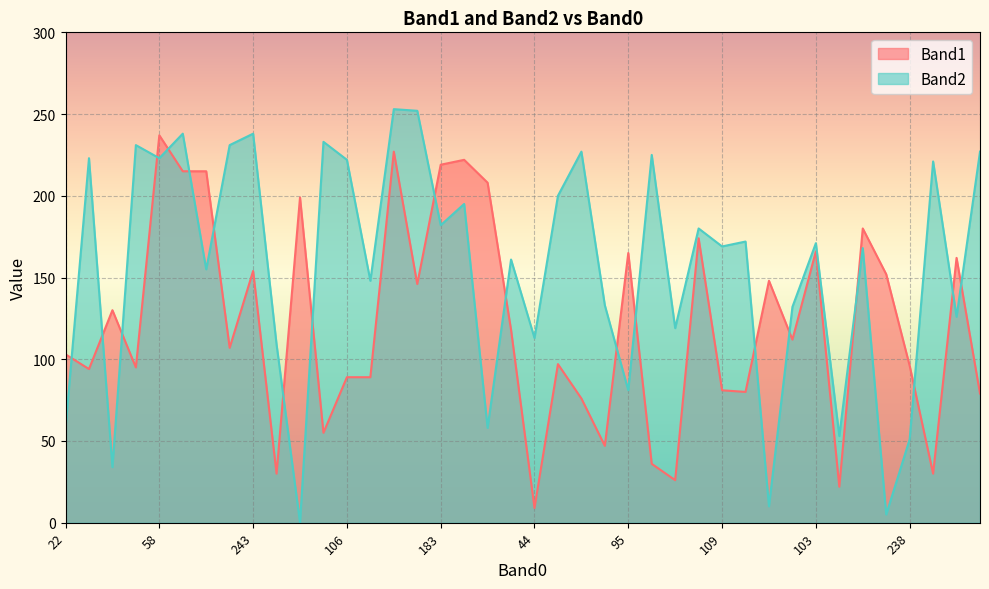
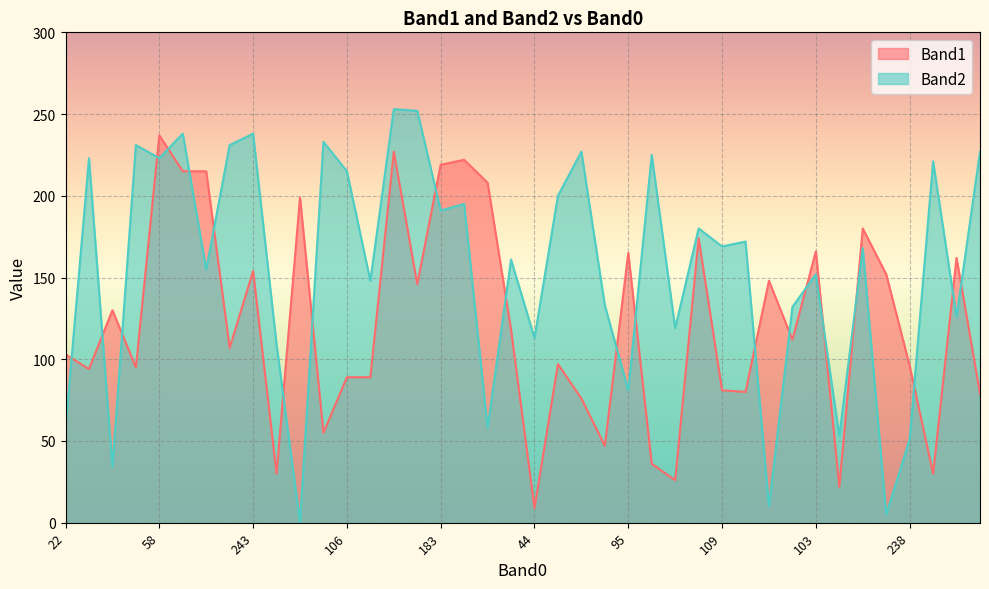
Band2, 106: 222 -> 215
Band2, 183: 182 -> 191
Band2, 103: 171 -> 152
